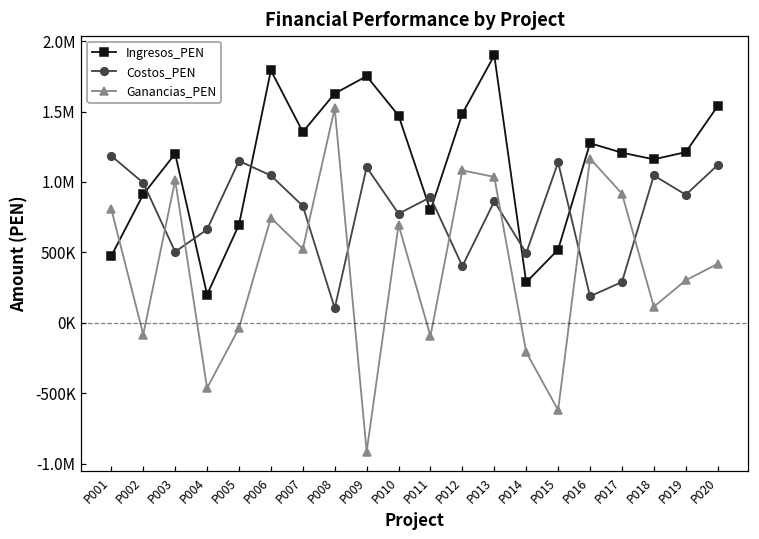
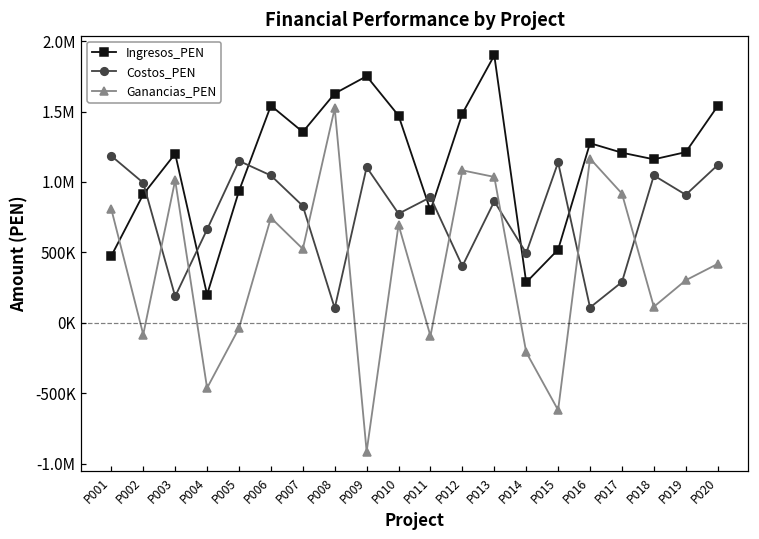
Costos_PEN, P003: 500000 -> 190000
Ingresos_PEN, P005: 700000 -> 940000
Ingresos_PEN, P006: 1790000 -> 1540000
Costos_PEN, P016: 190000 -> 110000
